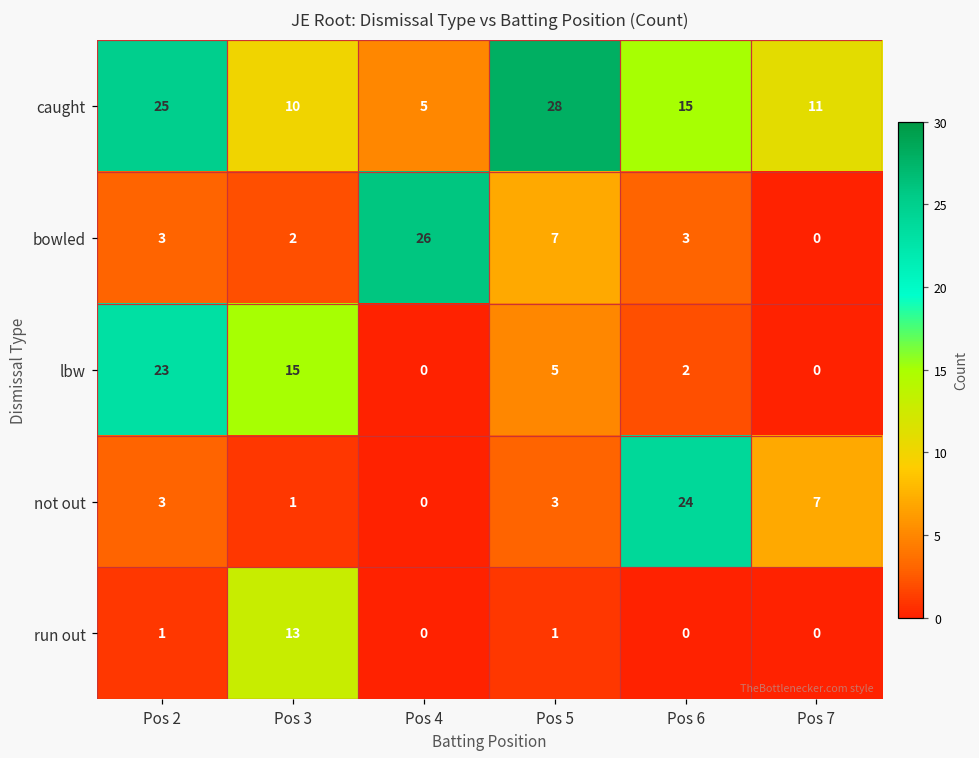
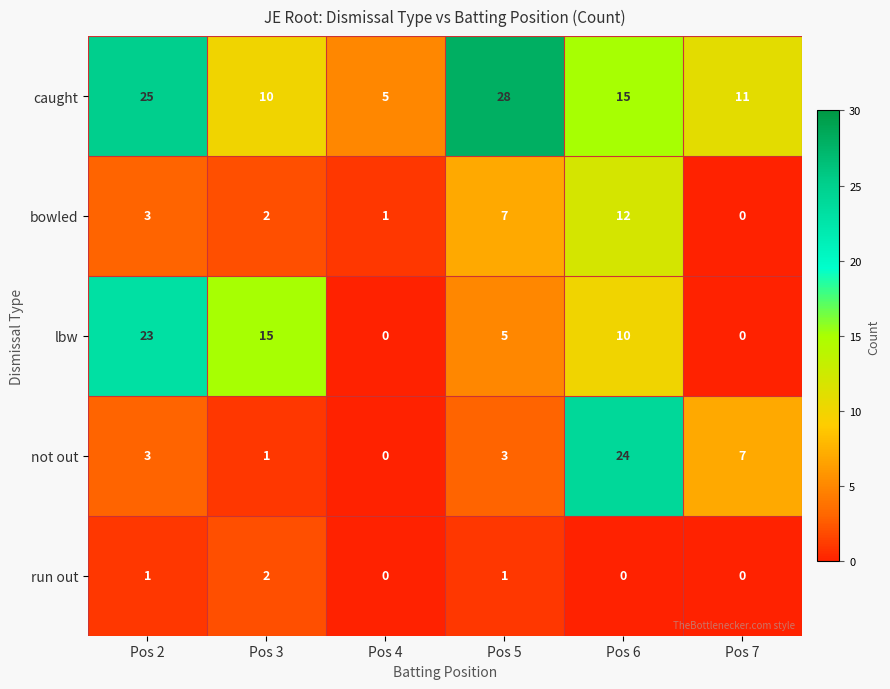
bowled, Pos 4: 26 -> 1
bowled, Pos 6: 3 -> 12
lbw, Pos 6: 2 -> 10
run out, Pos 3: 13 -> 2
